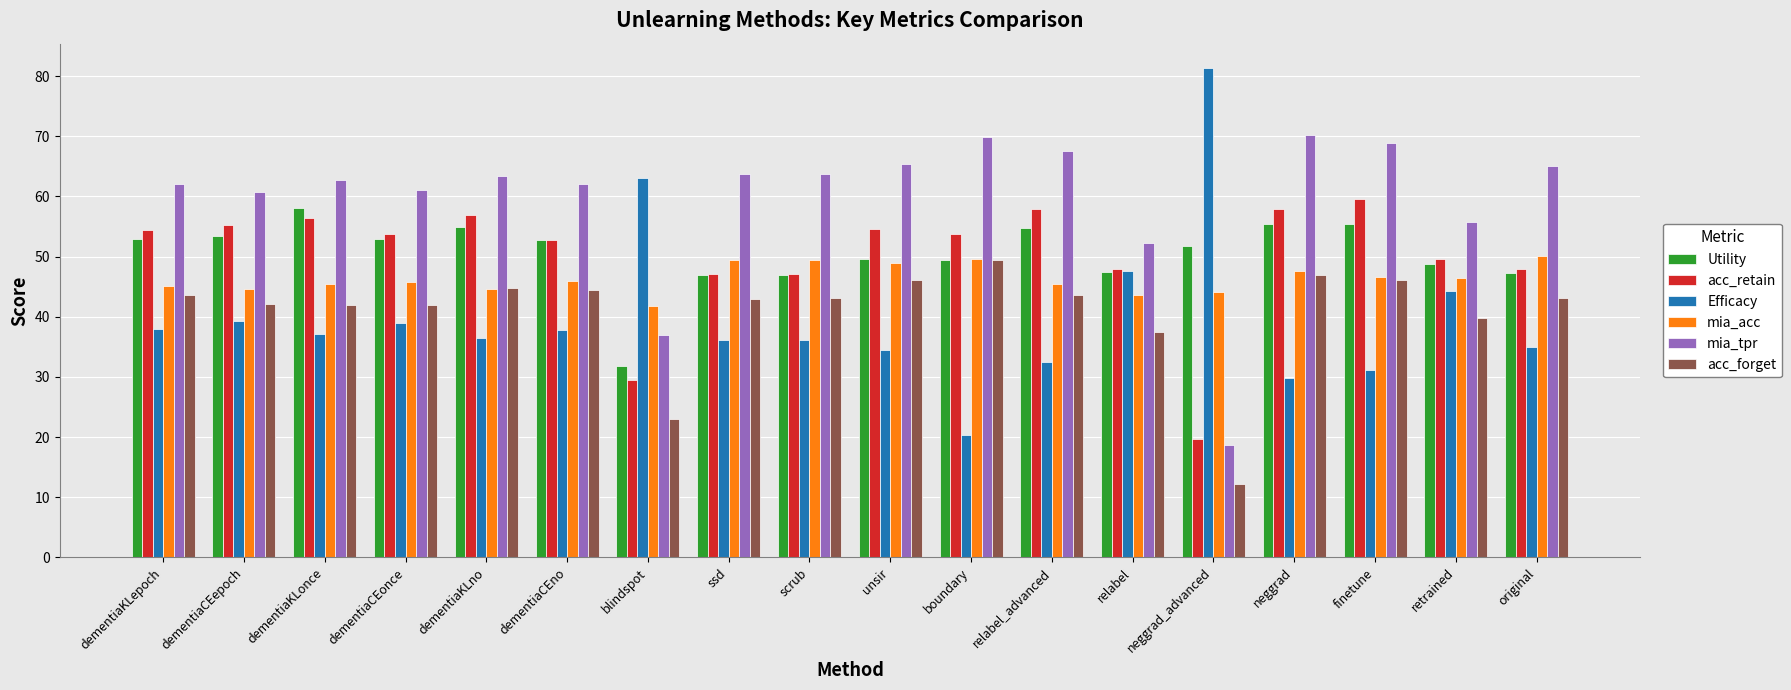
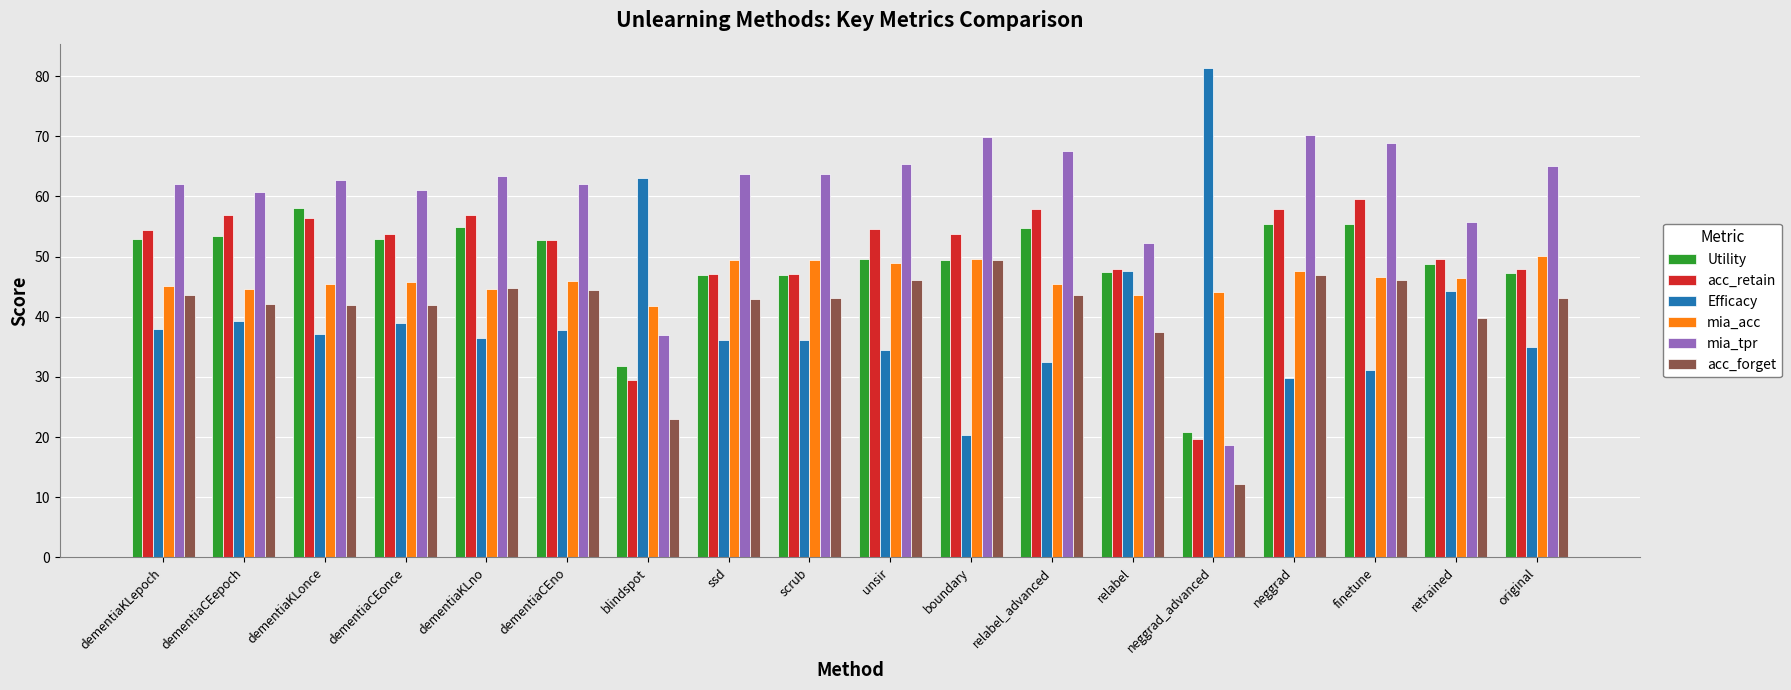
acc_retain, dementiaCEepoch: 55 -> 57
Utility, neggrad_advanced: 52 -> 21
